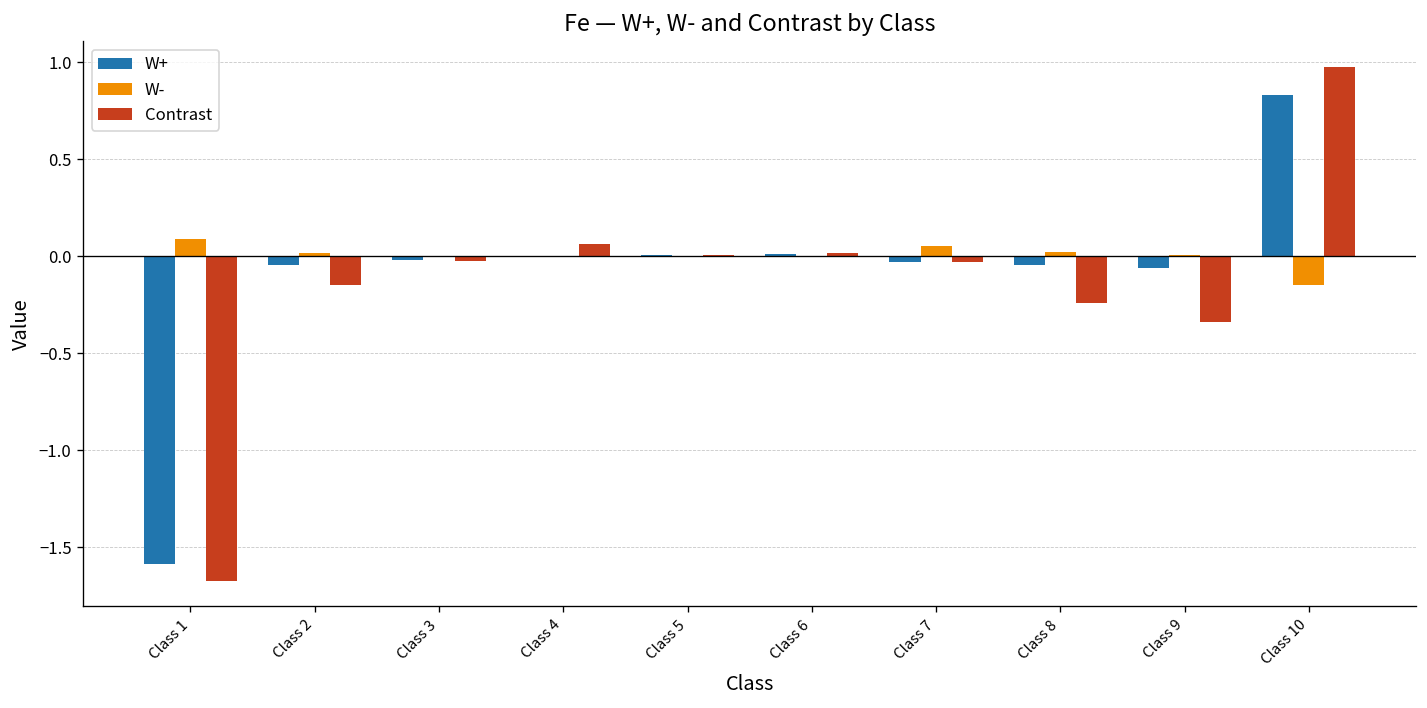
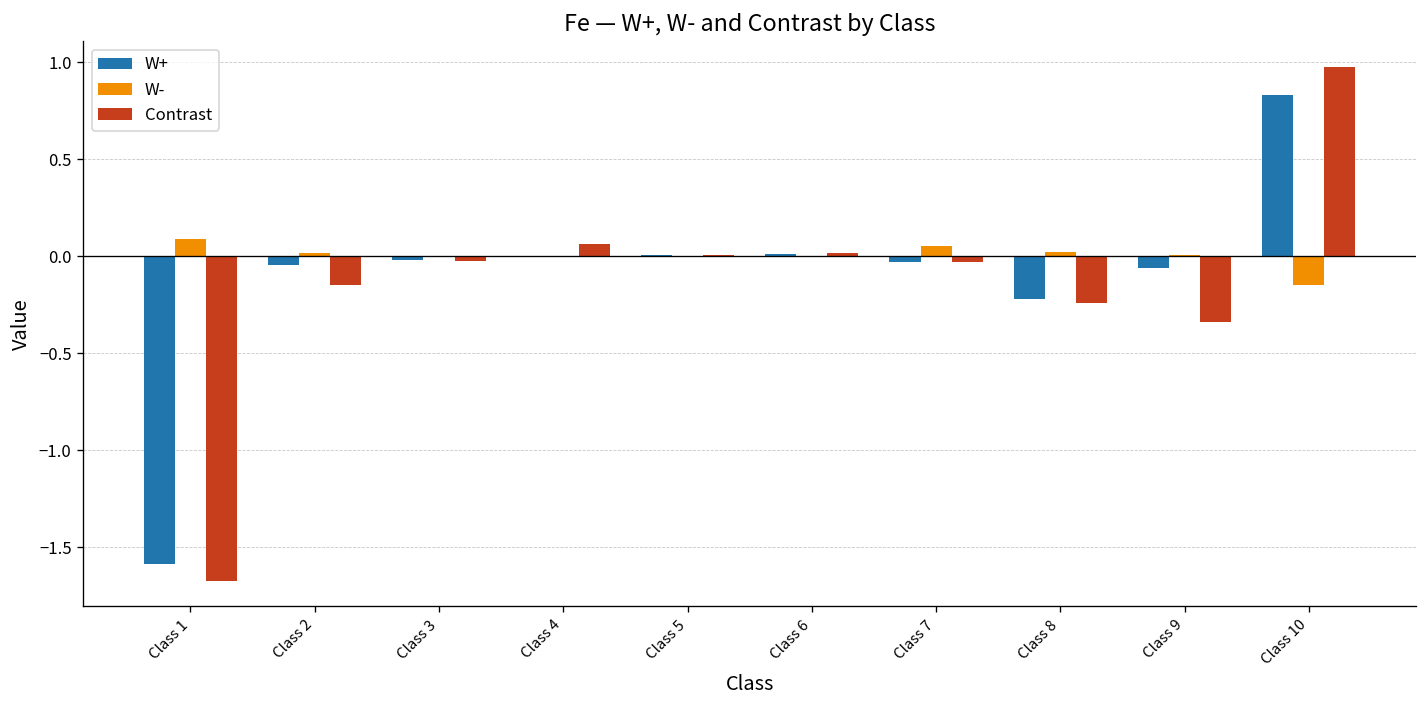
W+, Class 8: -0.05 -> -0.22
